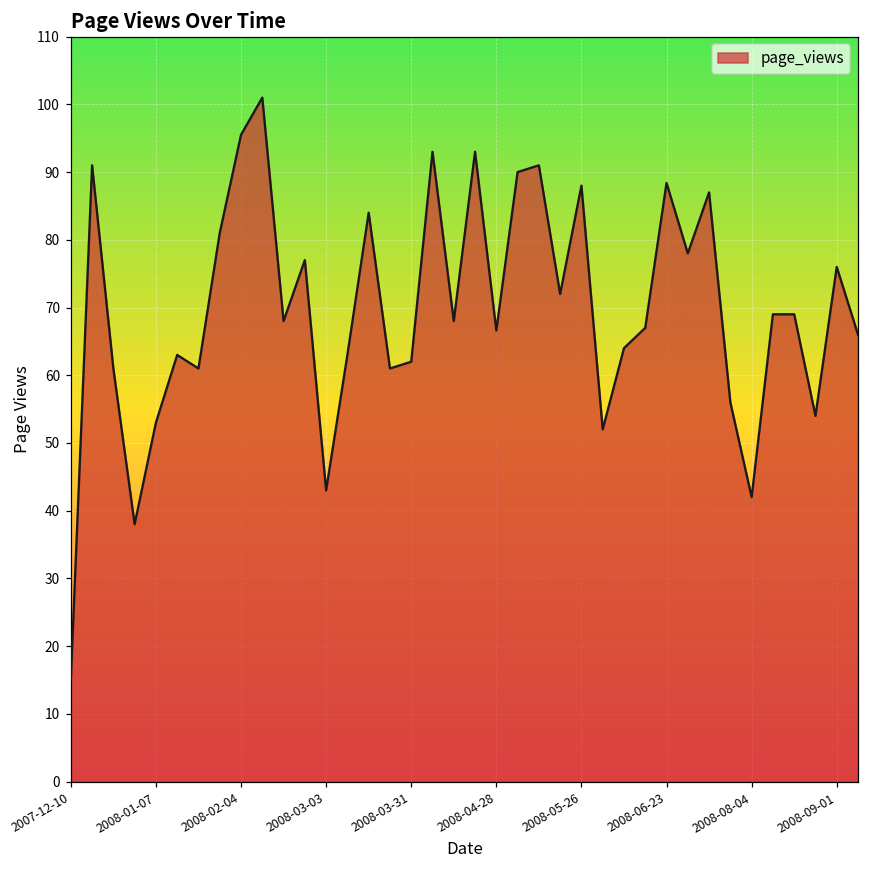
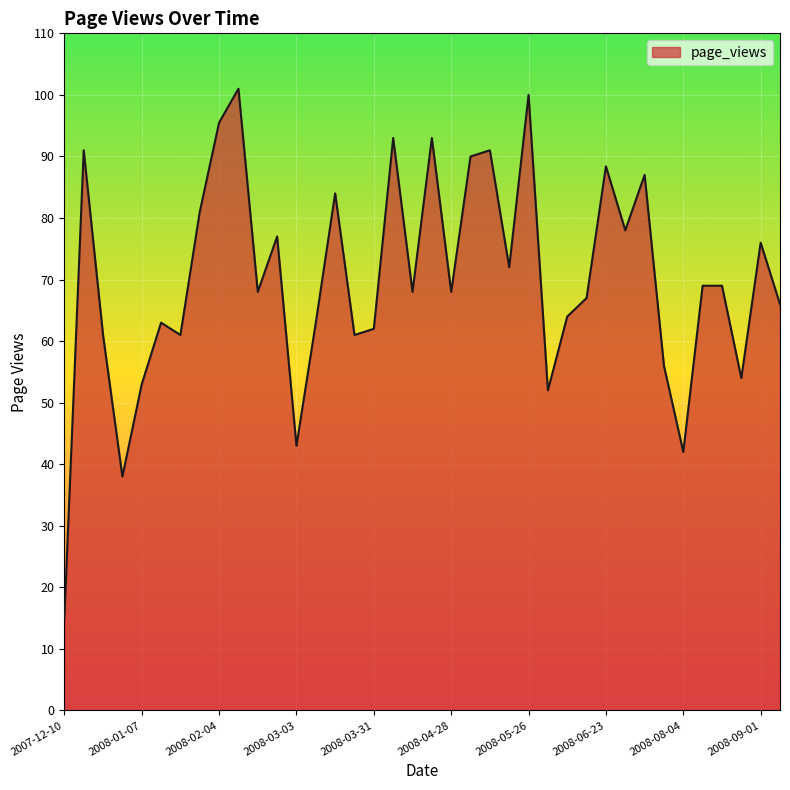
2008-04-28: 67 -> 68
2008-05-26: 88 -> 100
